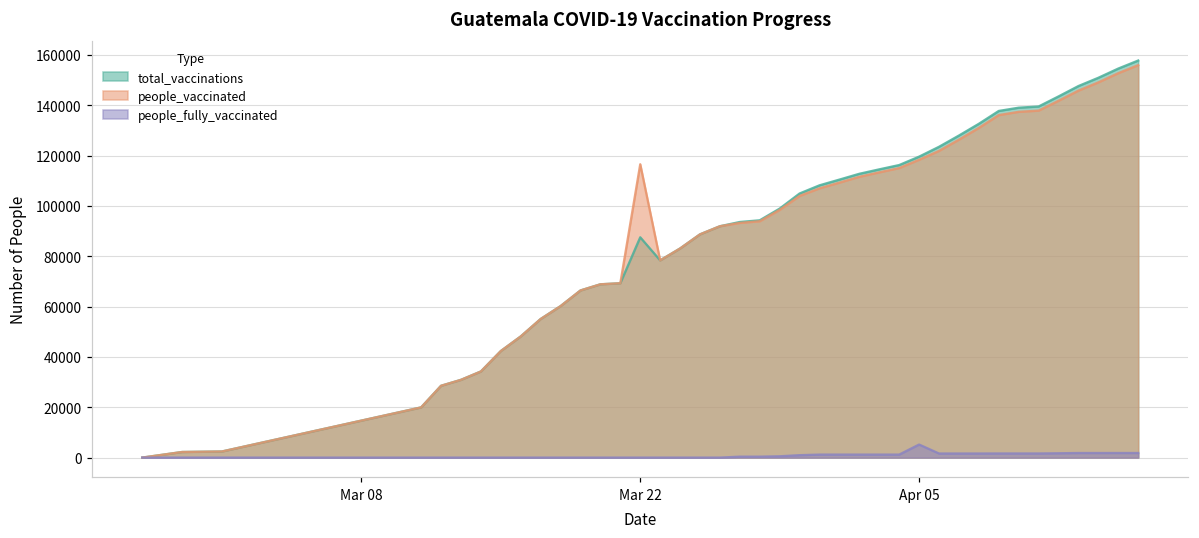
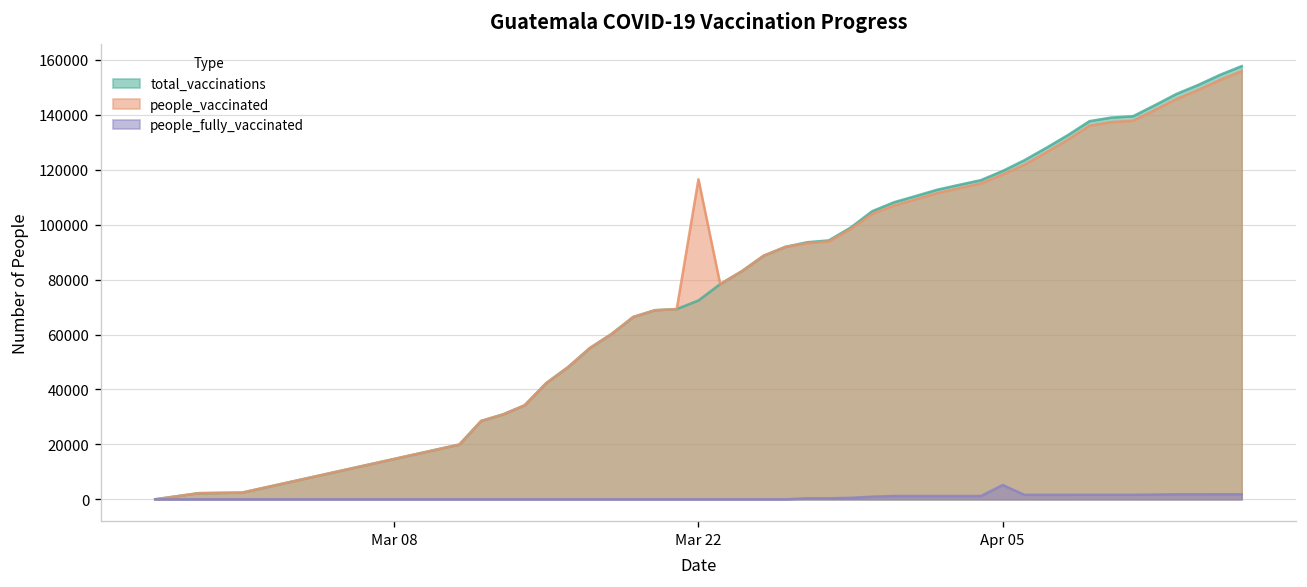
total_vaccinations, Mar 22: 88000 -> 72000
